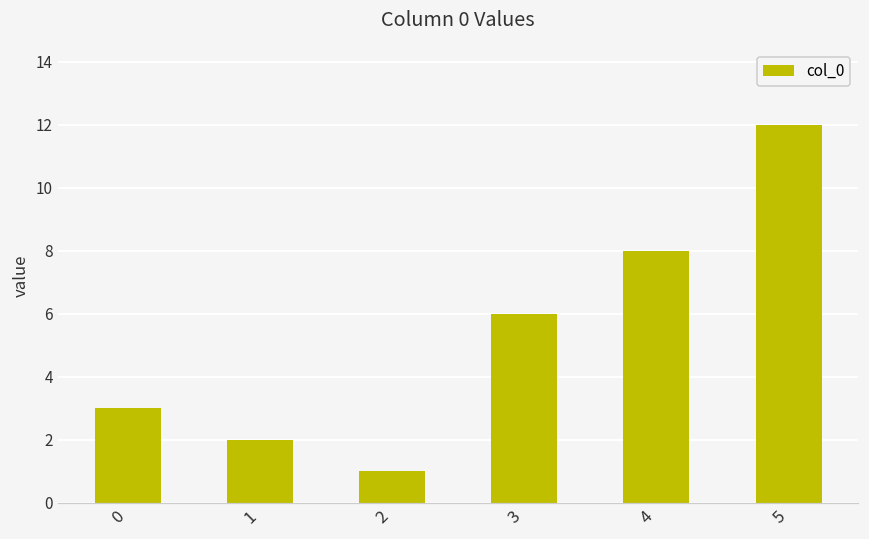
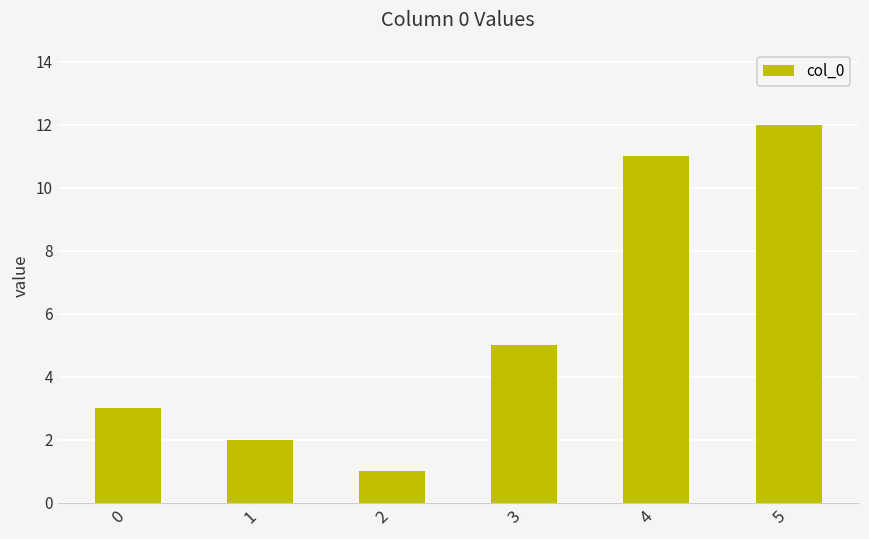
3: 6 -> 5
4: 8 -> 11
